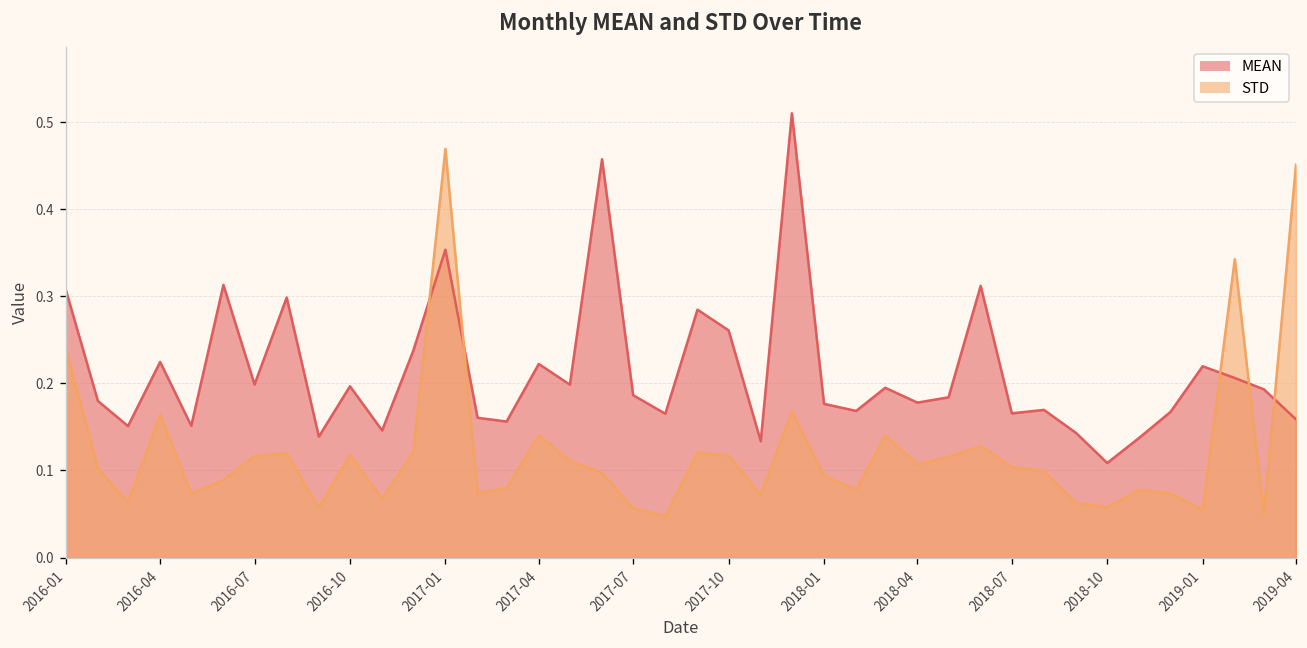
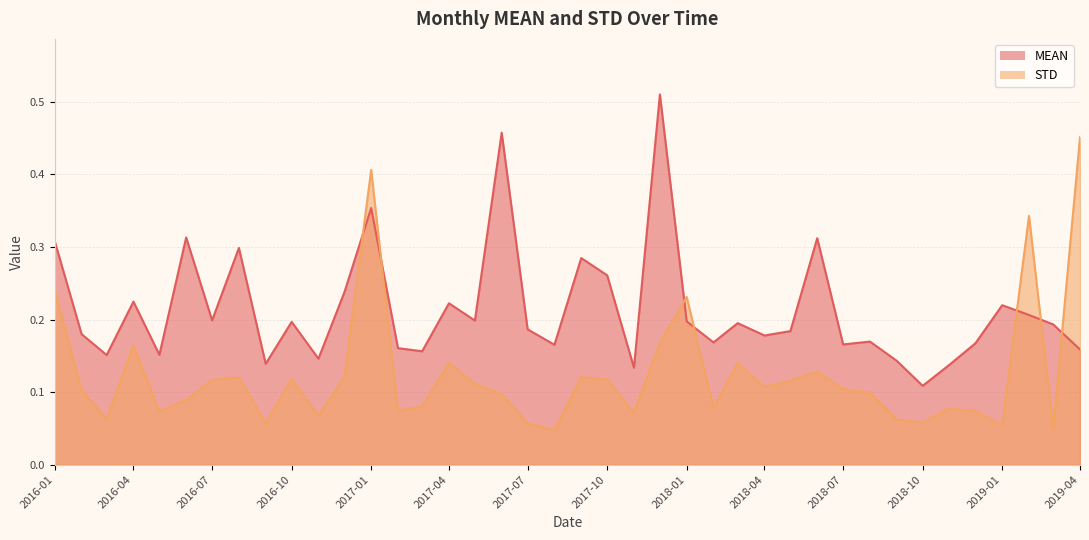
STD, 2017-01: 0.47 -> 0.41
MEAN, 2018-01: 0.18 -> 0.20
STD, 2018-01: 0.09 -> 0.23
